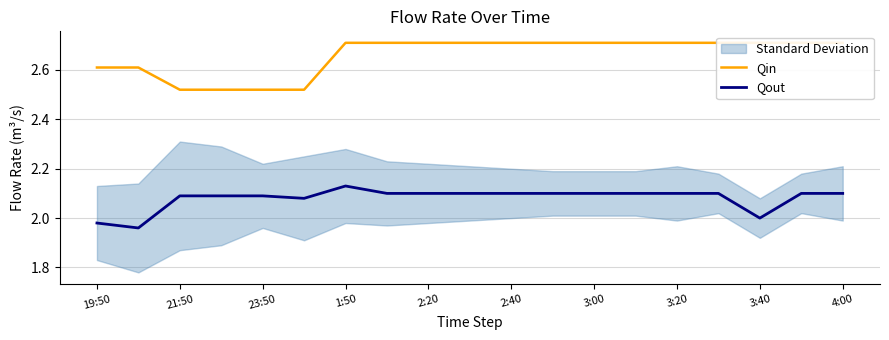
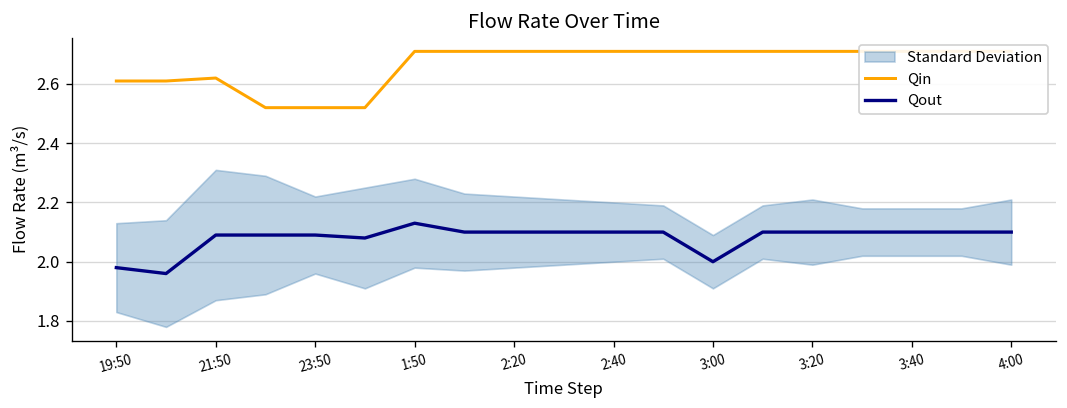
Qin, 21:50: 2.52 -> 2.62
Qout, 3:00: 2.1 -> 2.0
Qout, 3:40: 2.0 -> 2.1
